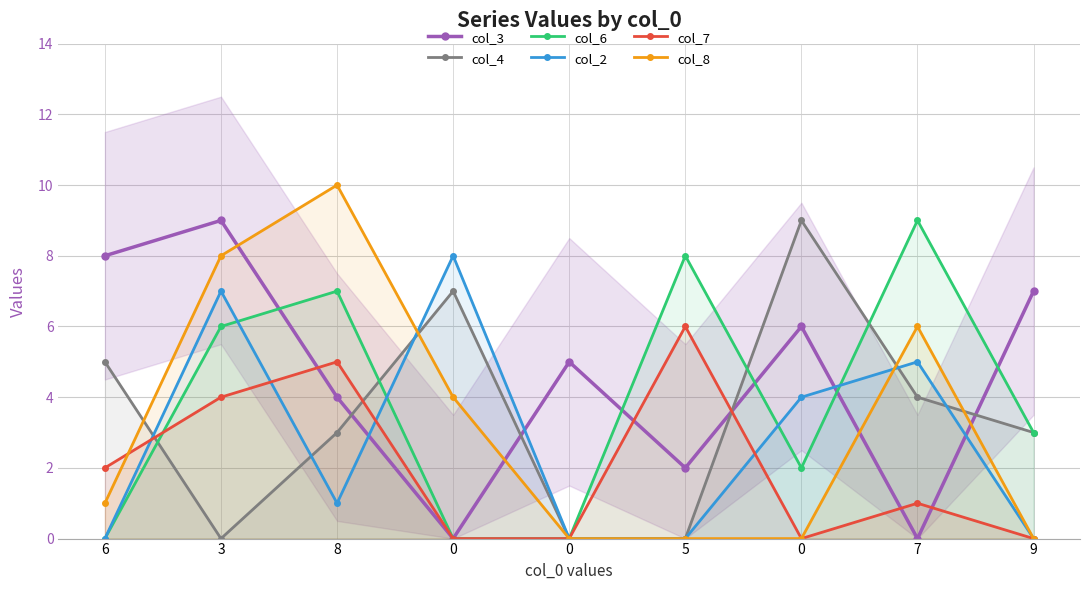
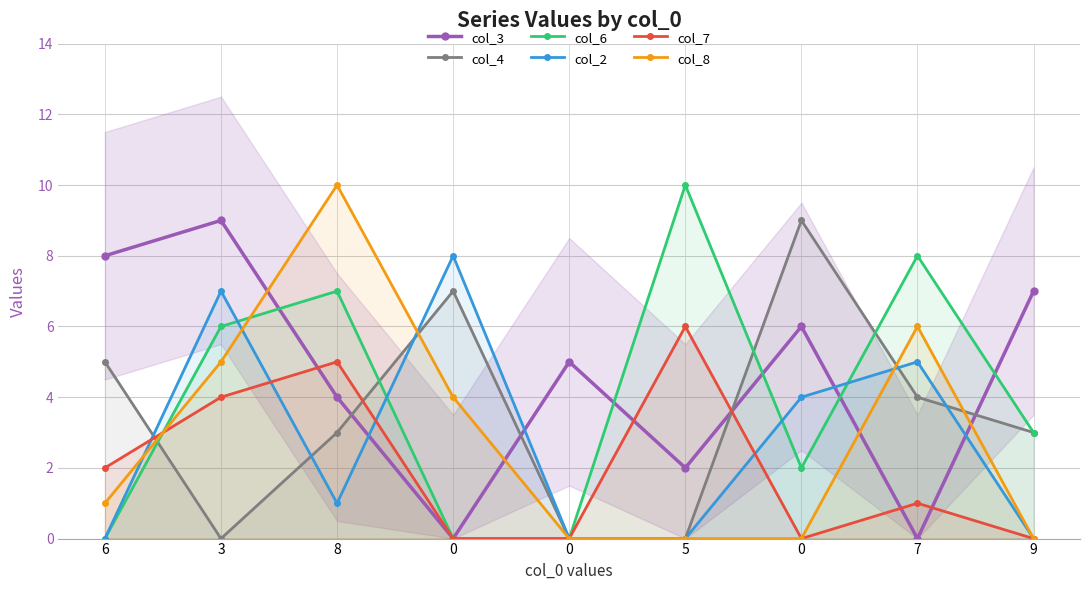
col_8, 3: 8 -> 5
col_6, 5: 8 -> 10
col_6, 7: 9 -> 8
